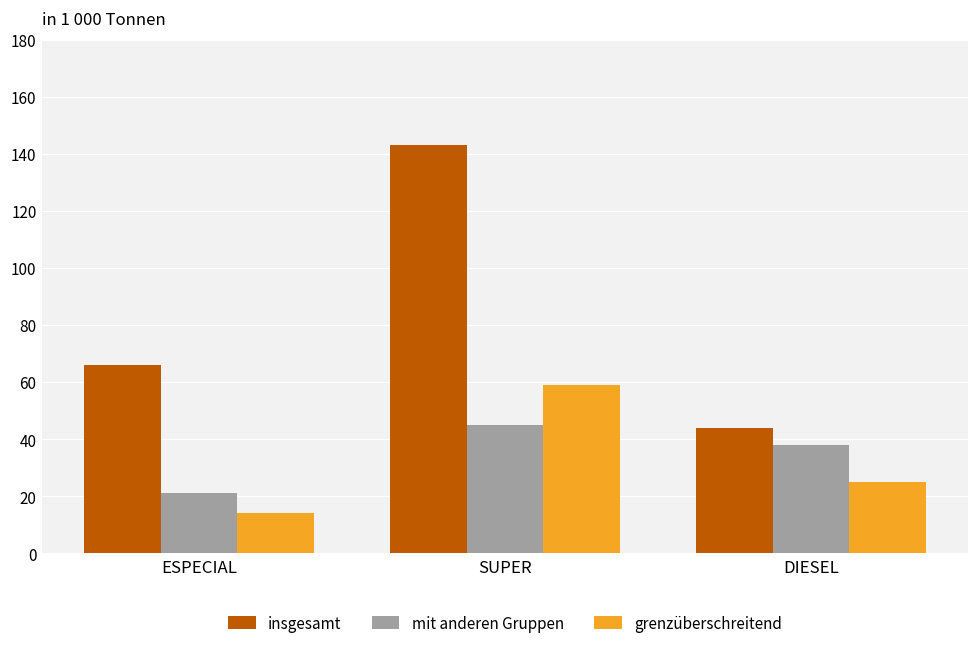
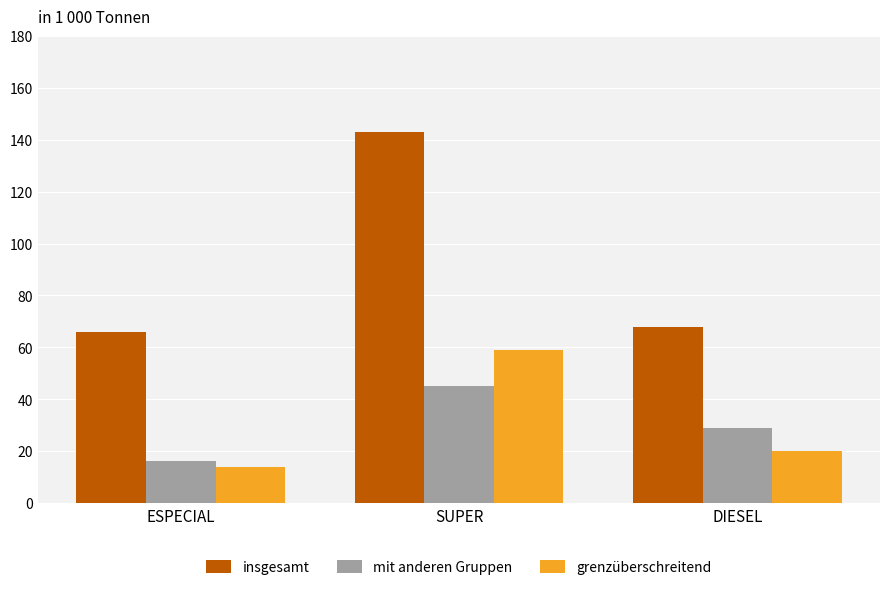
mit anderen Gruppen, ESPECIAL: 21 -> 16
insgesamt, DIESEL: 44 -> 68
mit anderen Gruppen, DIESEL: 38 -> 29
grenzüberschreitend, DIESEL: 25 -> 20
